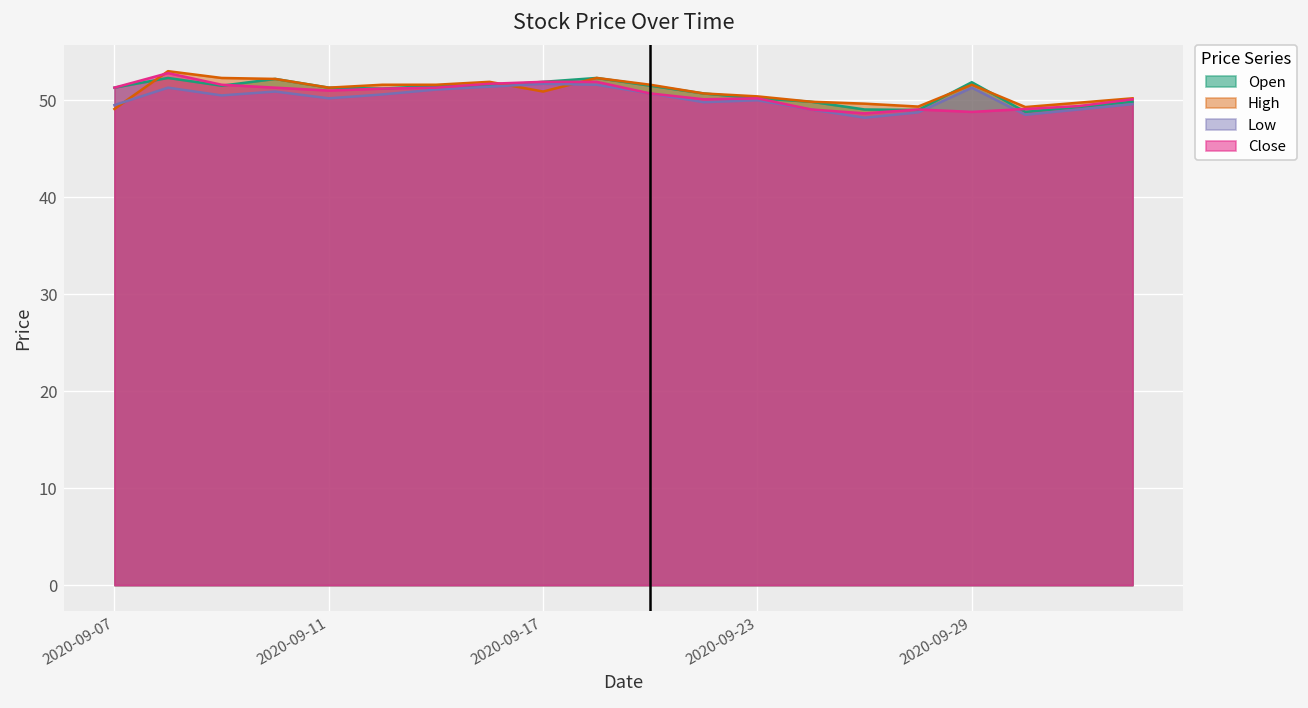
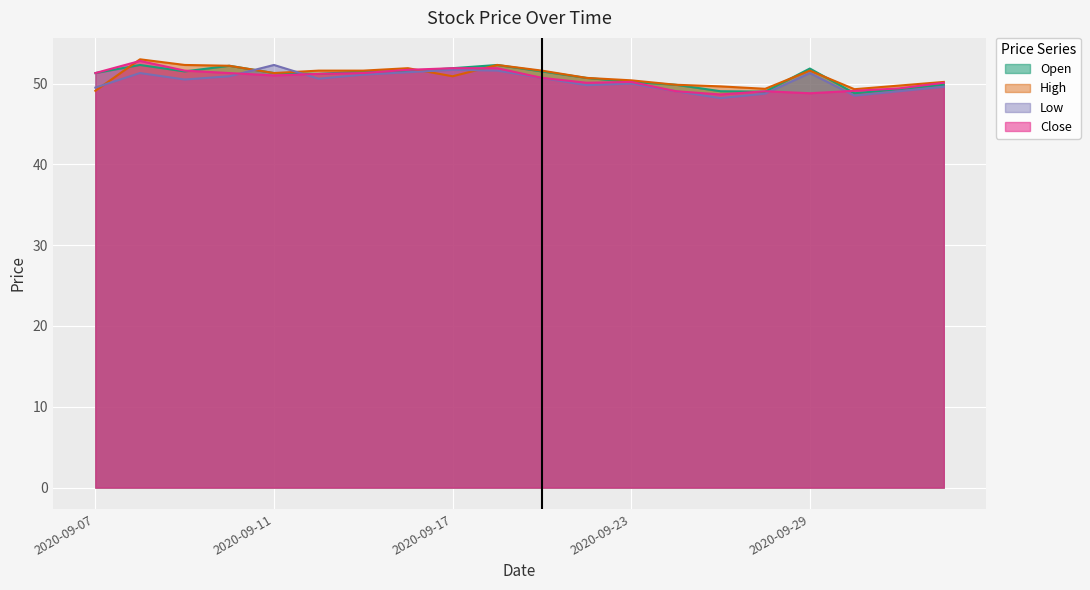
Low, 2020-09-11: 50 -> 52
